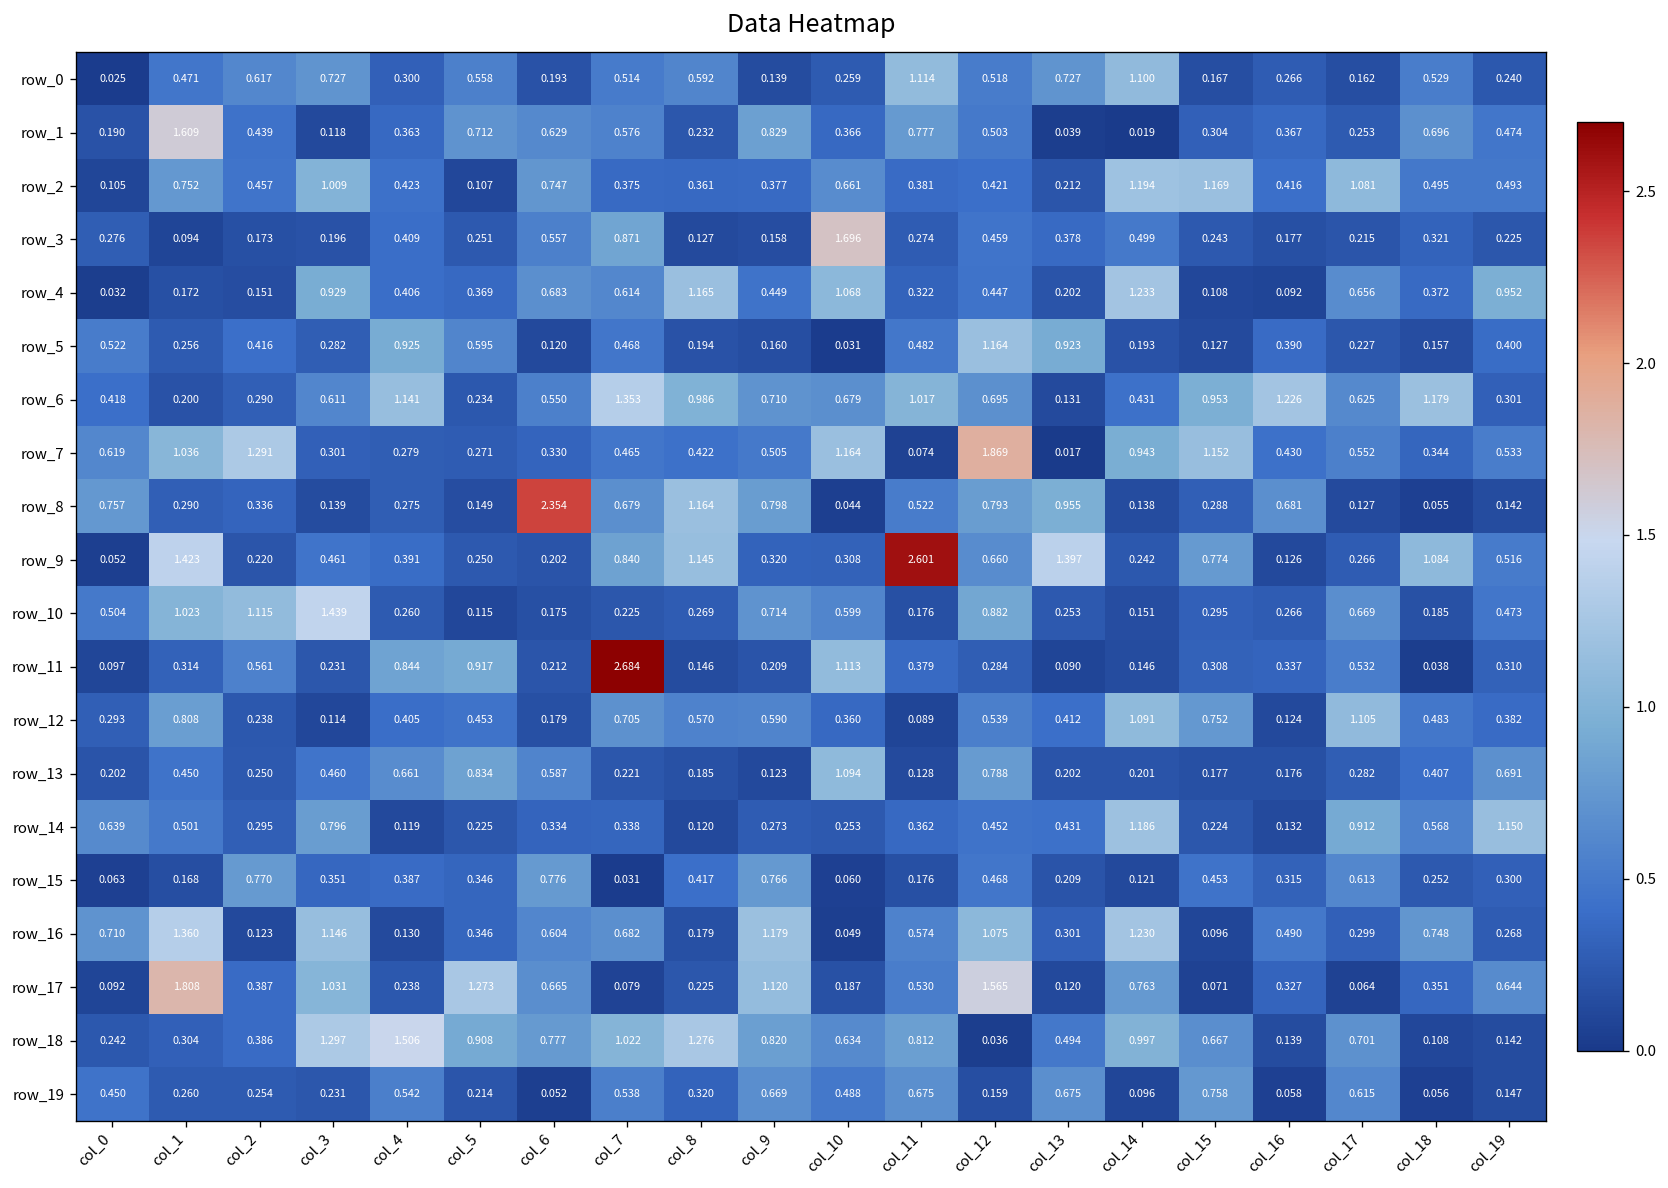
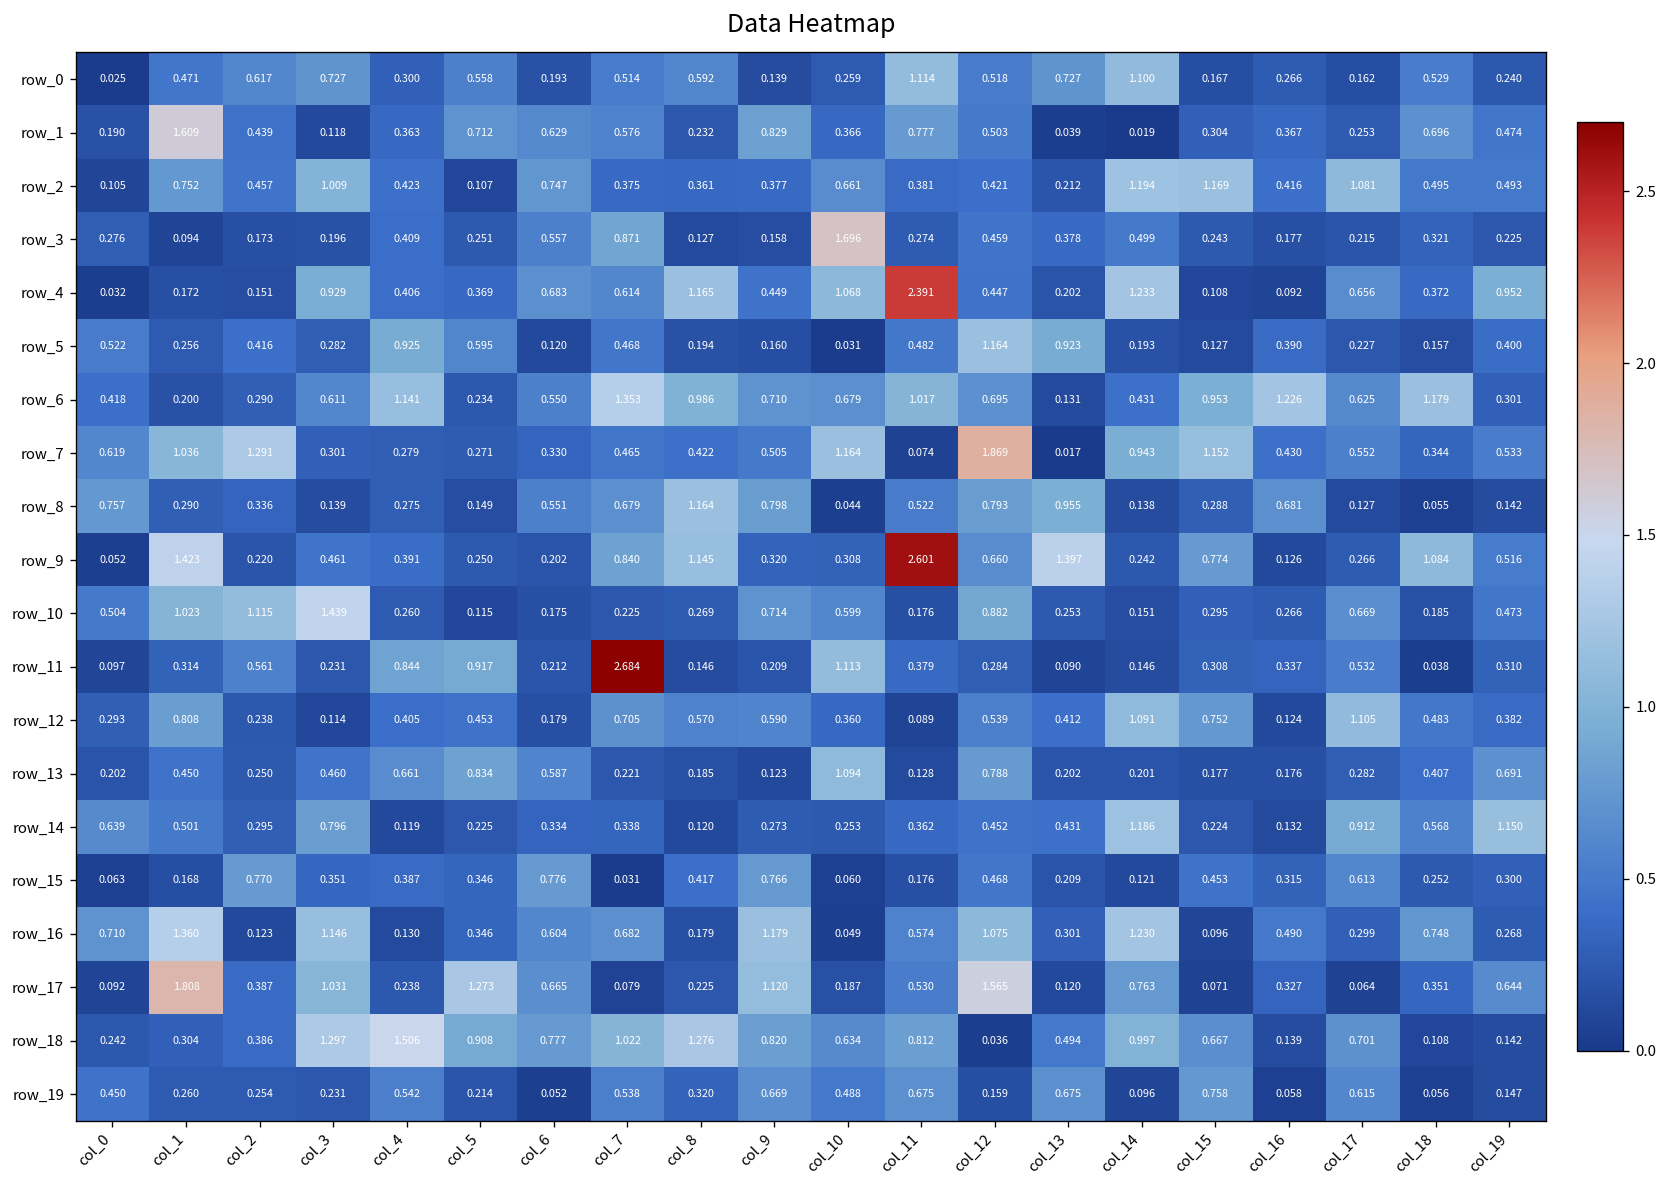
row_4, col_11: 0.322 -> 2.391
row_8, col_6: 2.354 -> 0.551
